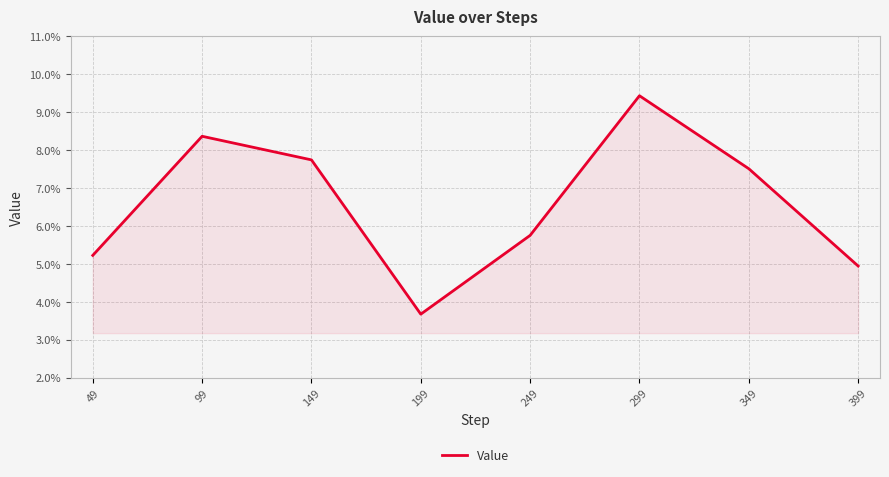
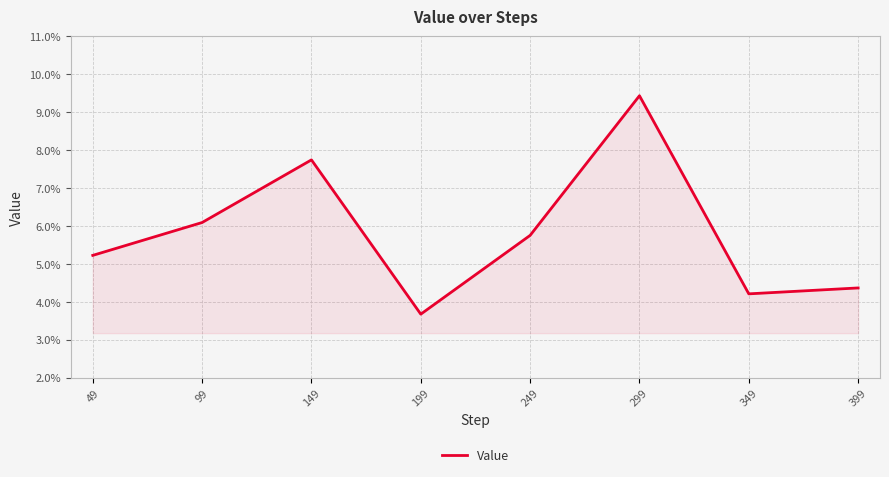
99: 8.4% -> 6.1%
349: 7.5% -> 4.2%
399: 4.9% -> 4.4%
